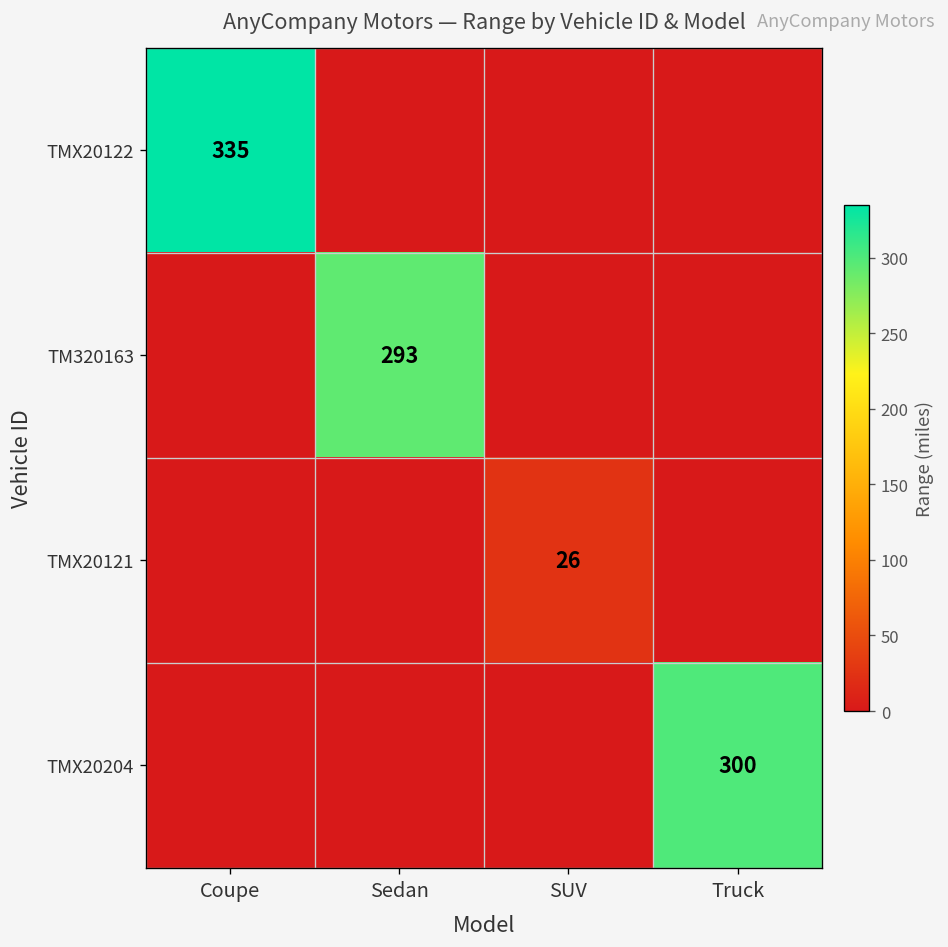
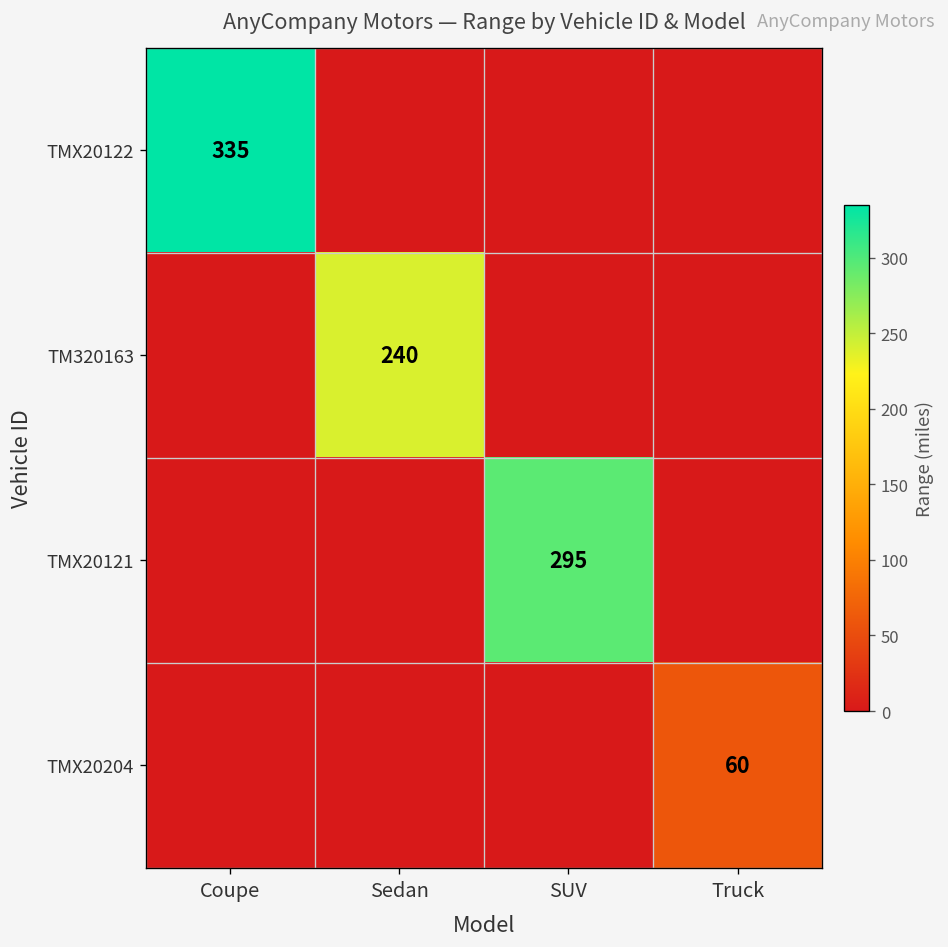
TM320163, Sedan: 293 -> 240
TMX20121, SUV: 26 -> 295
TMX20204, Truck: 300 -> 60
